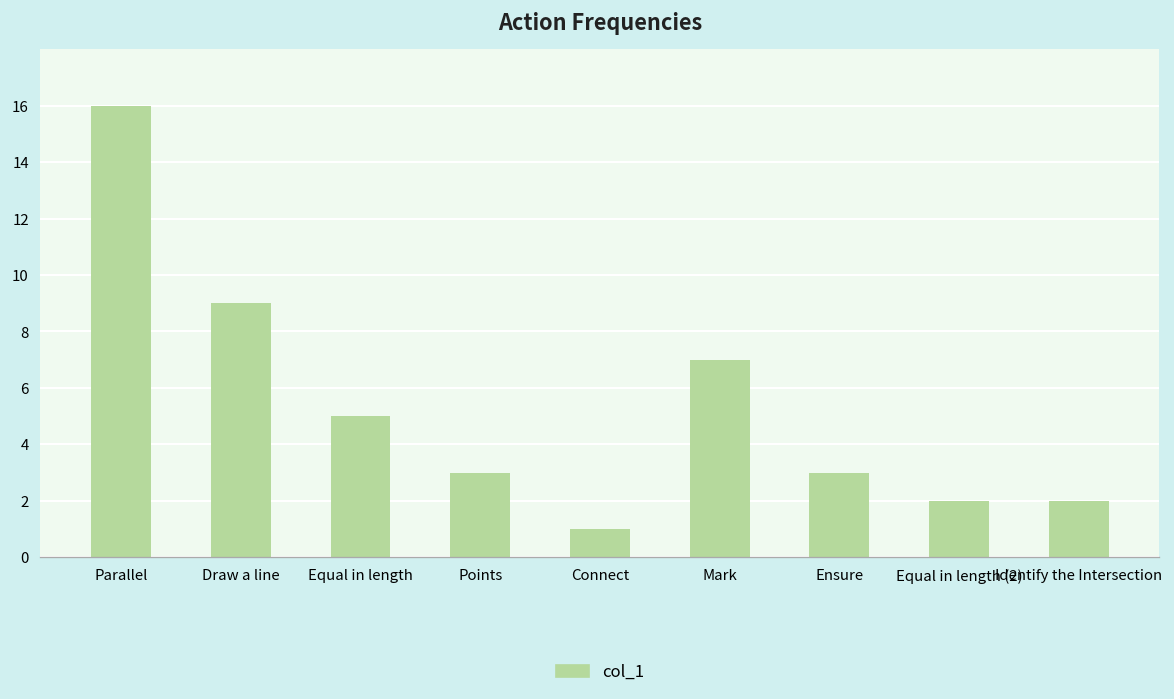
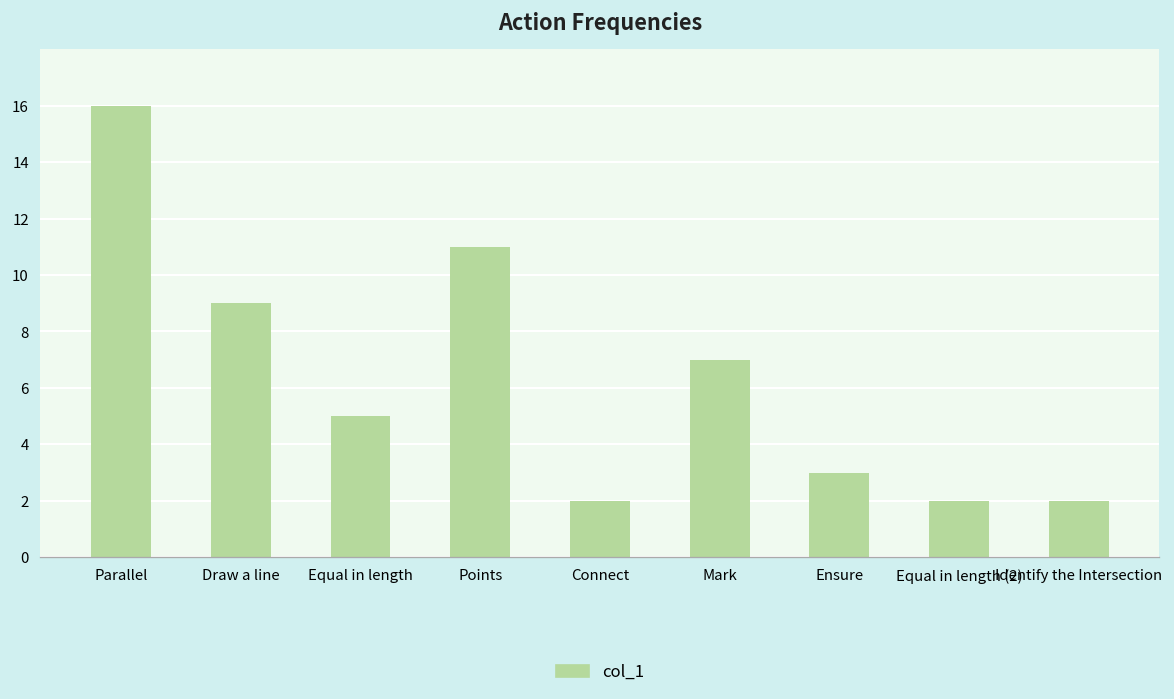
Points: 3 -> 11
Connect: 1 -> 2
